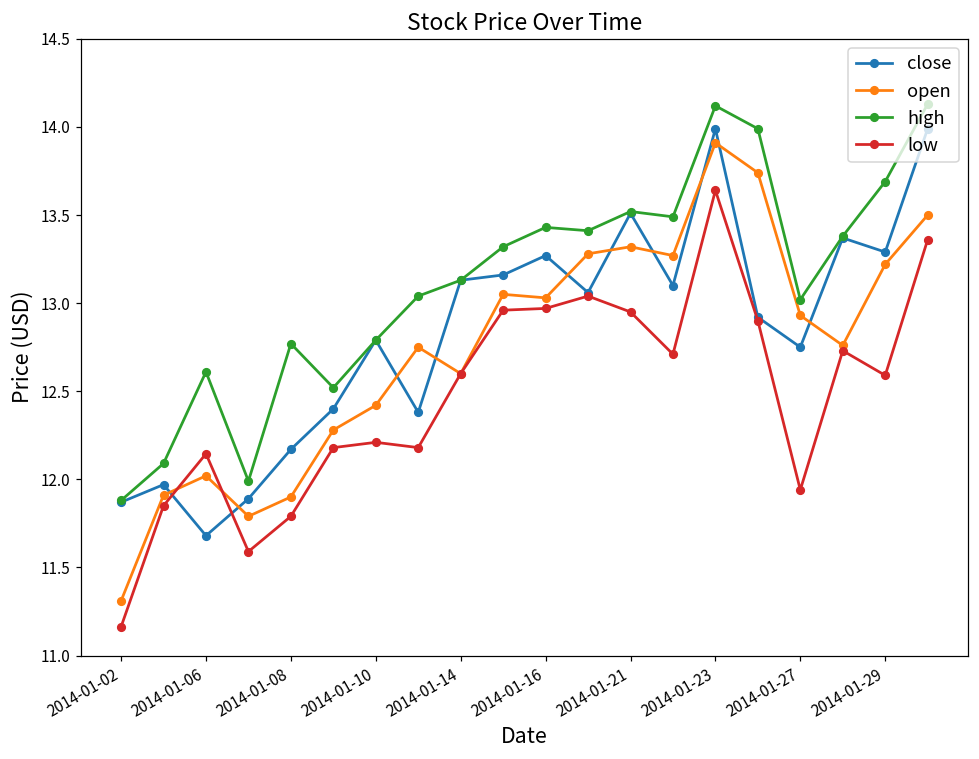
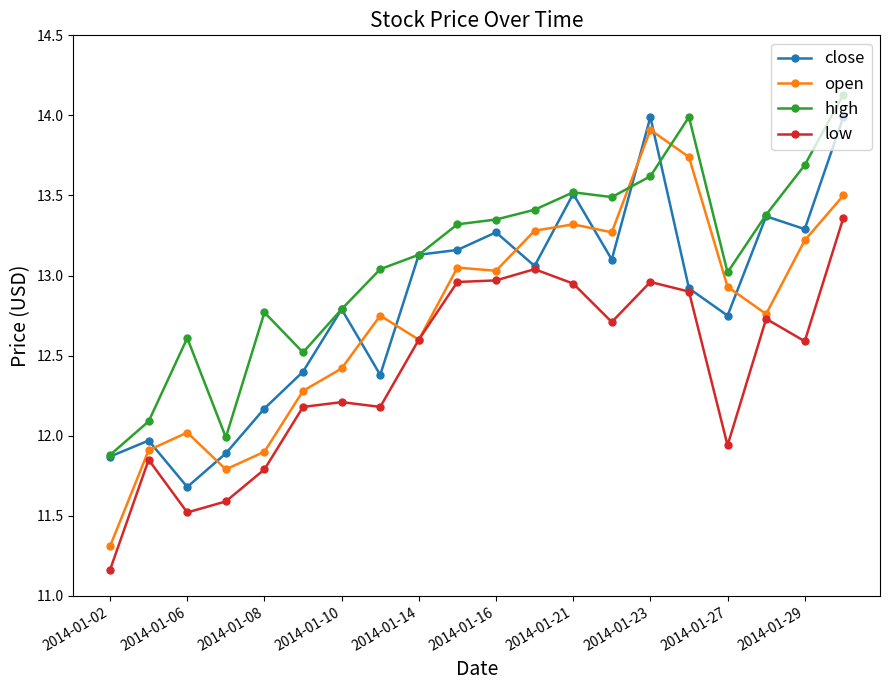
low, 2014-01-06: 12.15 -> 11.52
high, 2014-01-16: 13.43 -> 13.35
high, 2014-01-23: 14.12 -> 13.62
low, 2014-01-23: 13.64 -> 12.96
